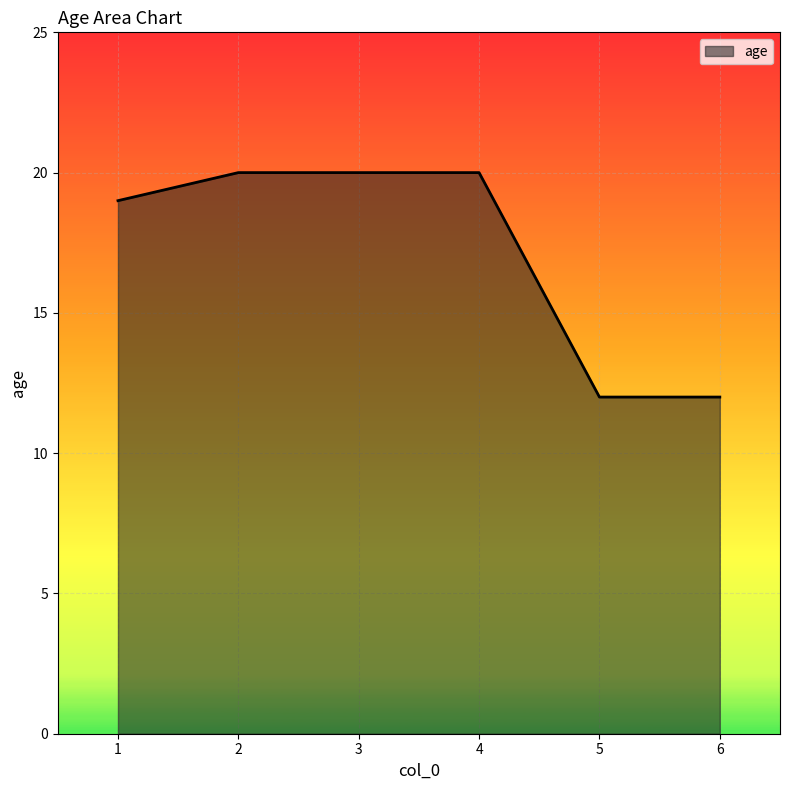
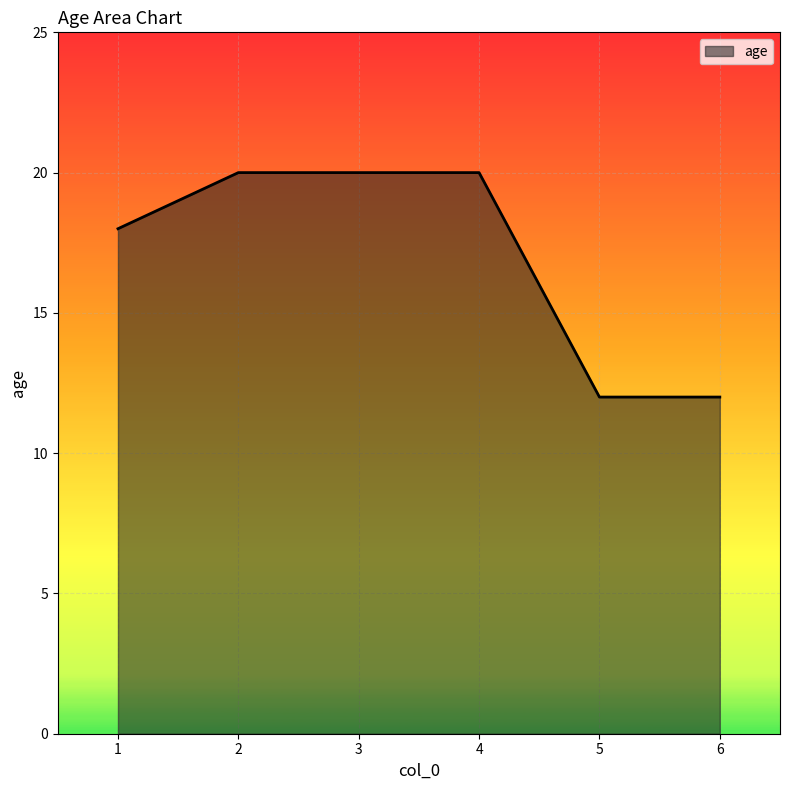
1: 19 -> 18
